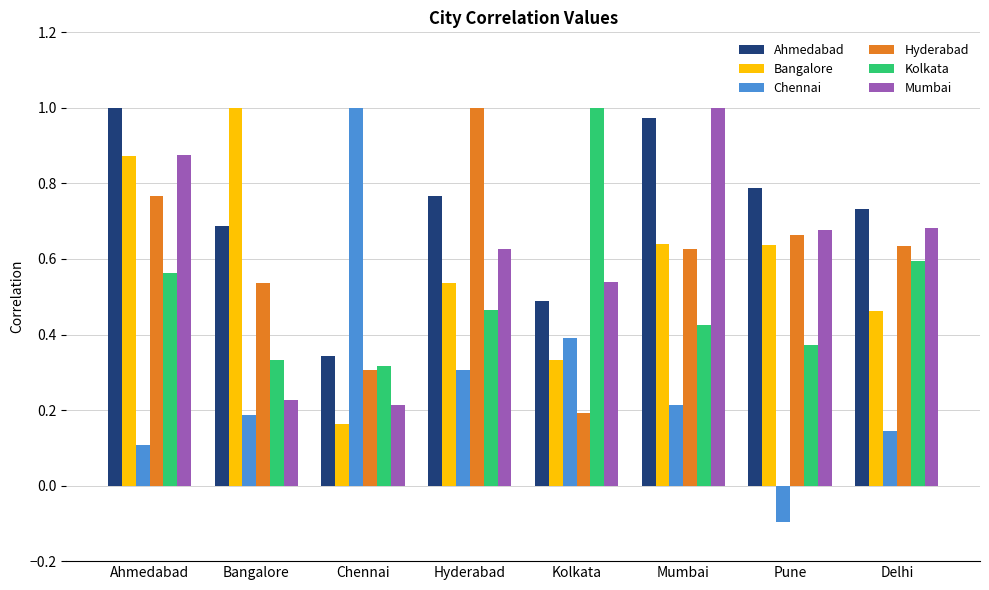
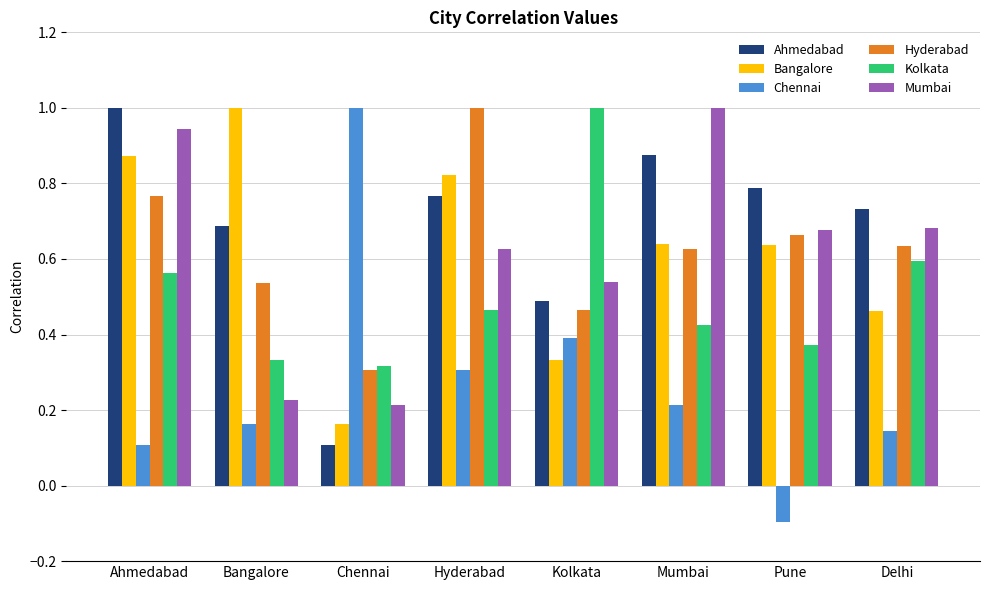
Mumbai, Ahmedabad: 0.88 -> 0.94
Chennai, Bangalore: 0.19 -> 0.16
Ahmedabad, Chennai: 0.34 -> 0.11
Bangalore, Hyderabad: 0.54 -> 0.82
Hyderabad, Kolkata: 0.19 -> 0.46
Ahmedabad, Mumbai: 0.97 -> 0.88
